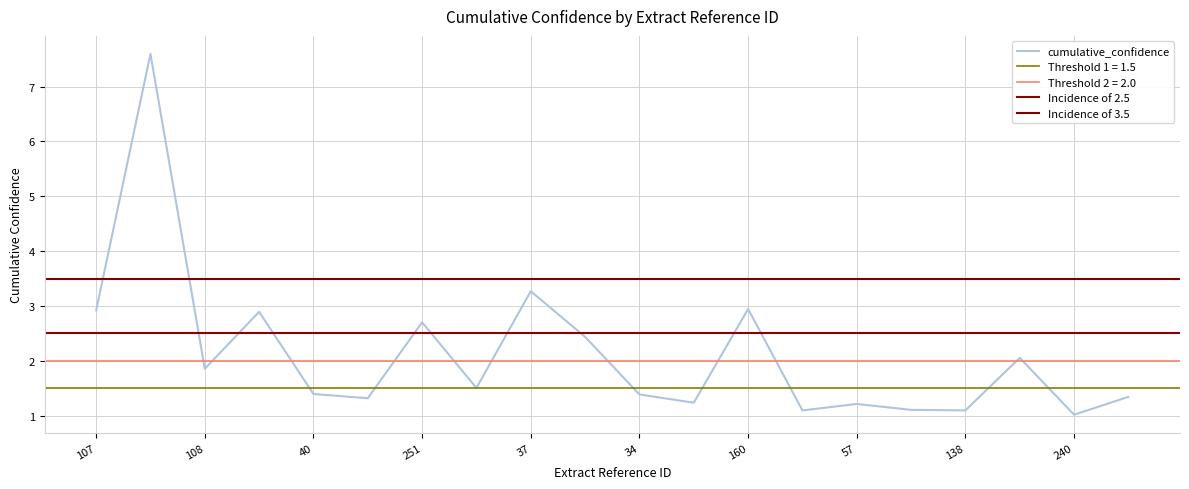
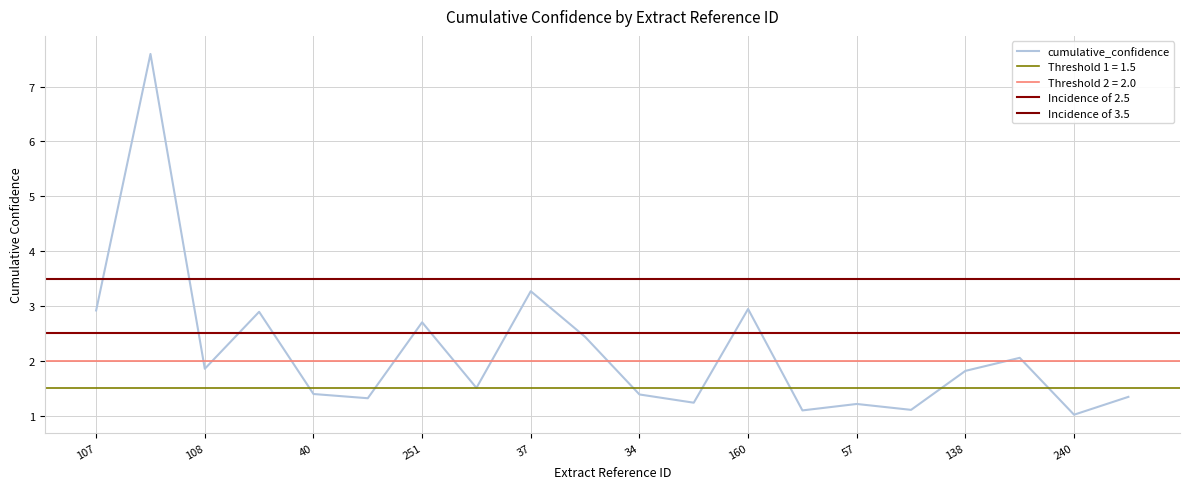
138: 1.1 -> 1.8
